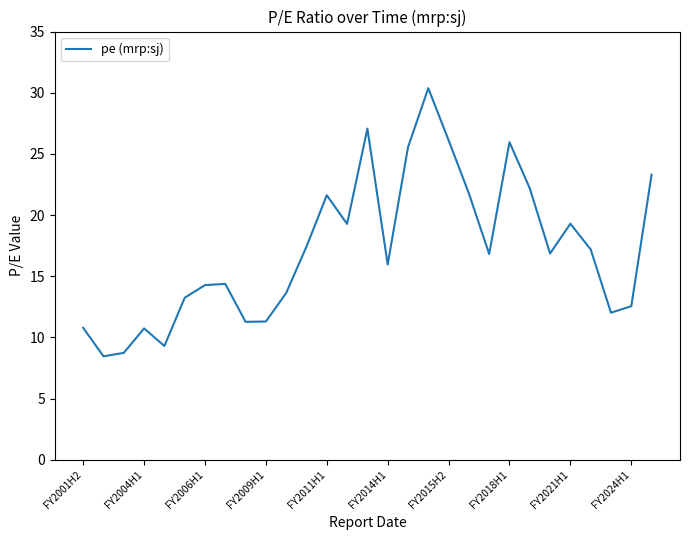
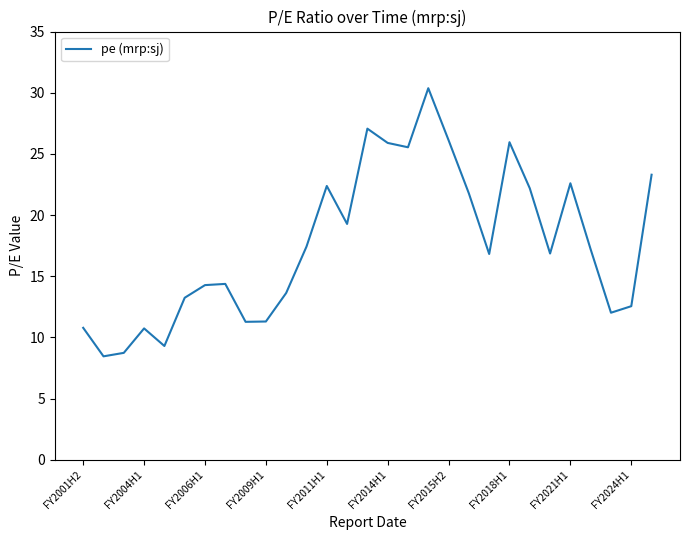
FY2011H1: 21.6 -> 22.4
FY2014H1: 16.0 -> 25.9
FY2021H1: 19.3 -> 22.6
